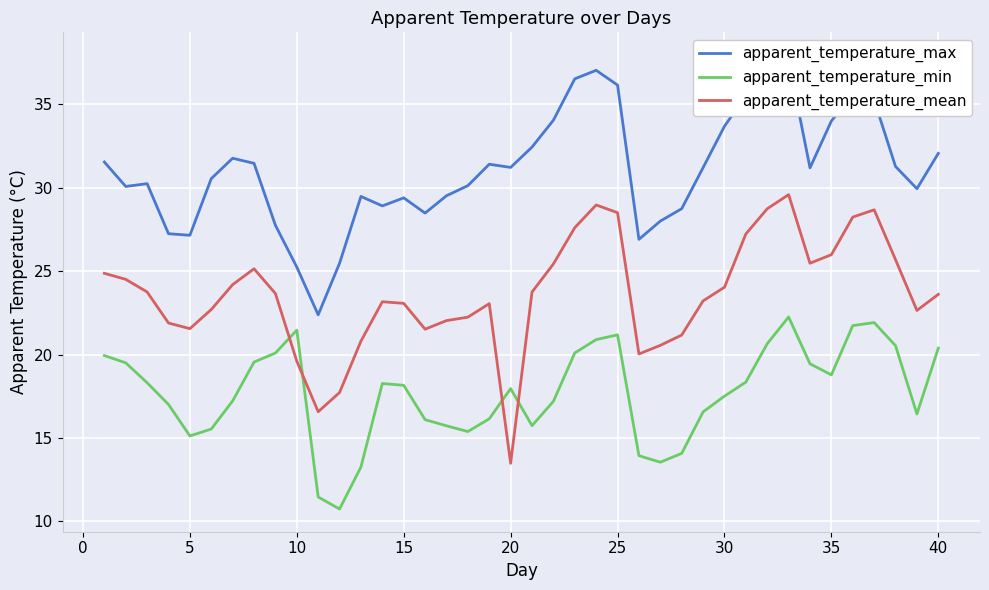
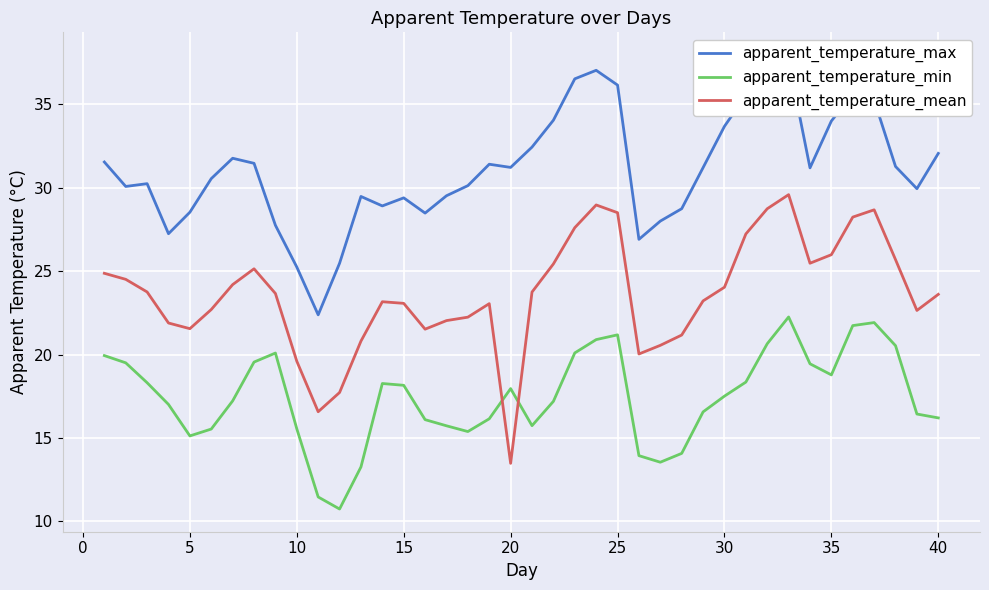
apparent_temperature_max, 5: 27.2 -> 28.5
apparent_temperature_min, 10: 21.5 -> 15.6
apparent_temperature_min, 40: 20.4 -> 16.2
